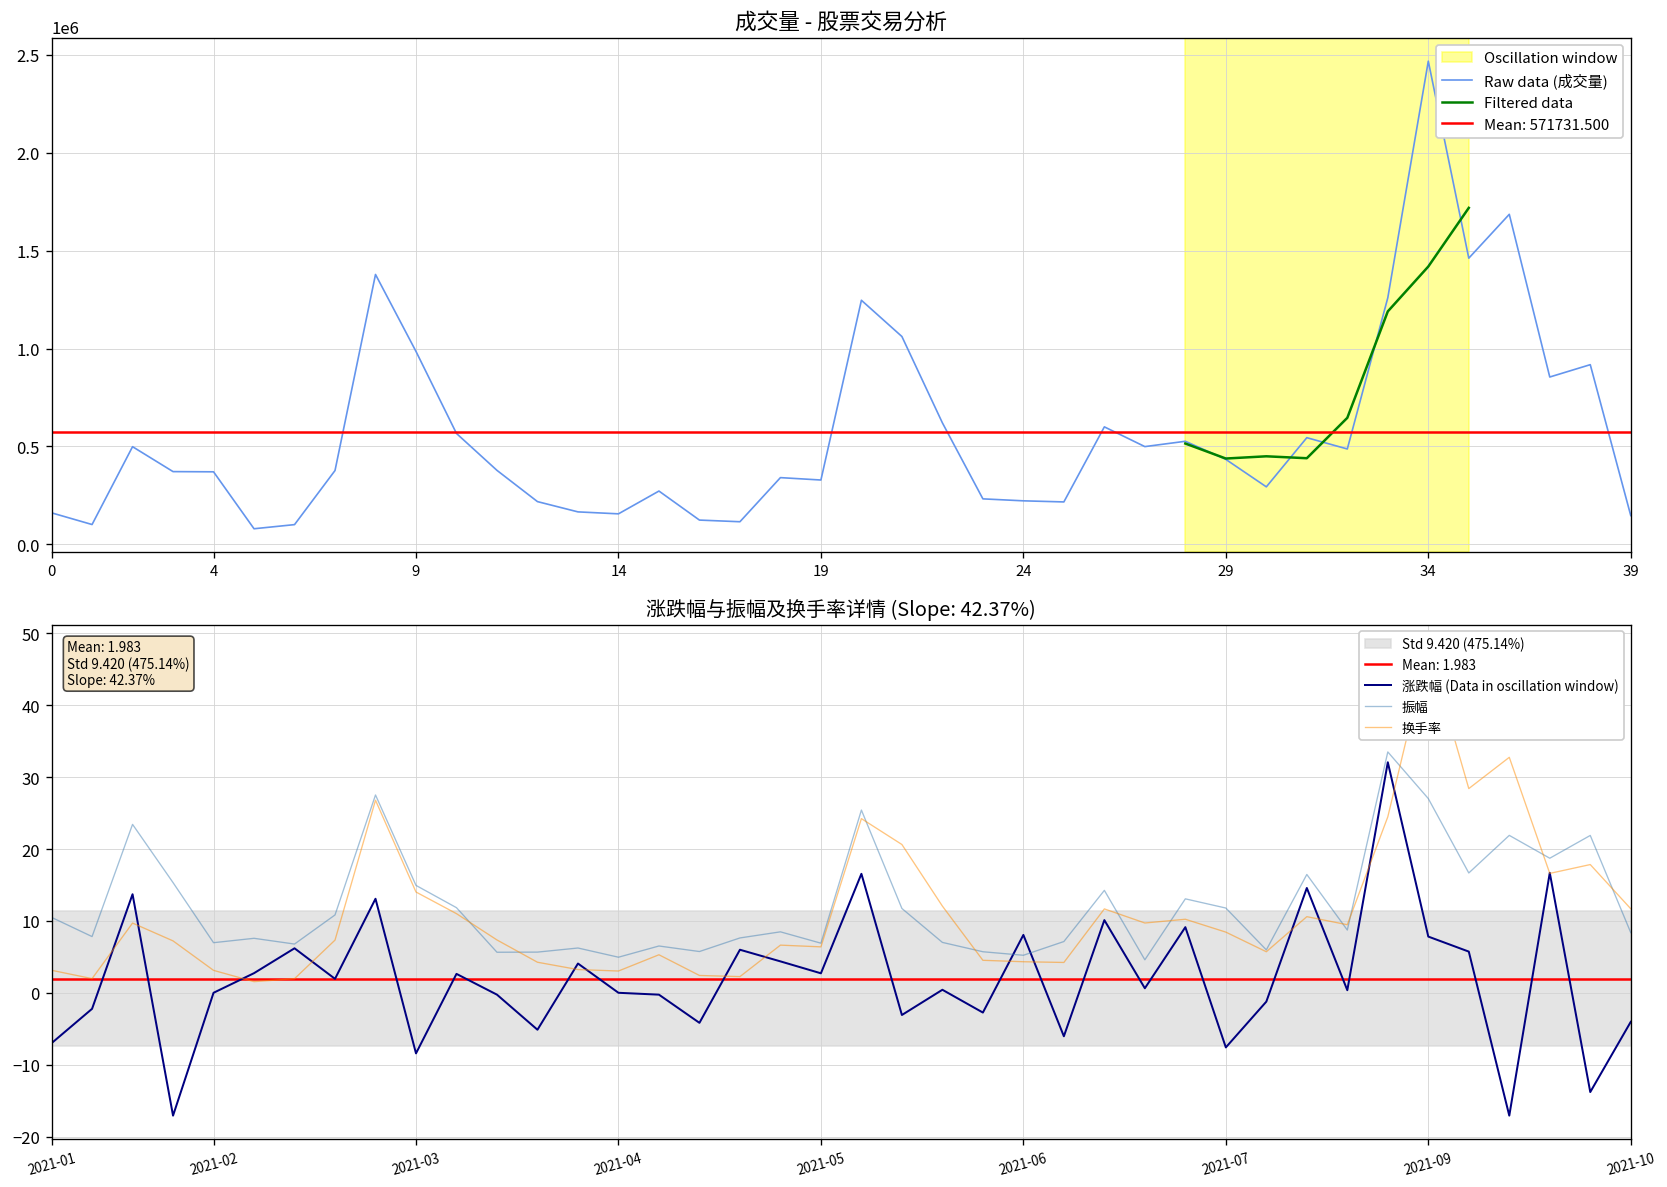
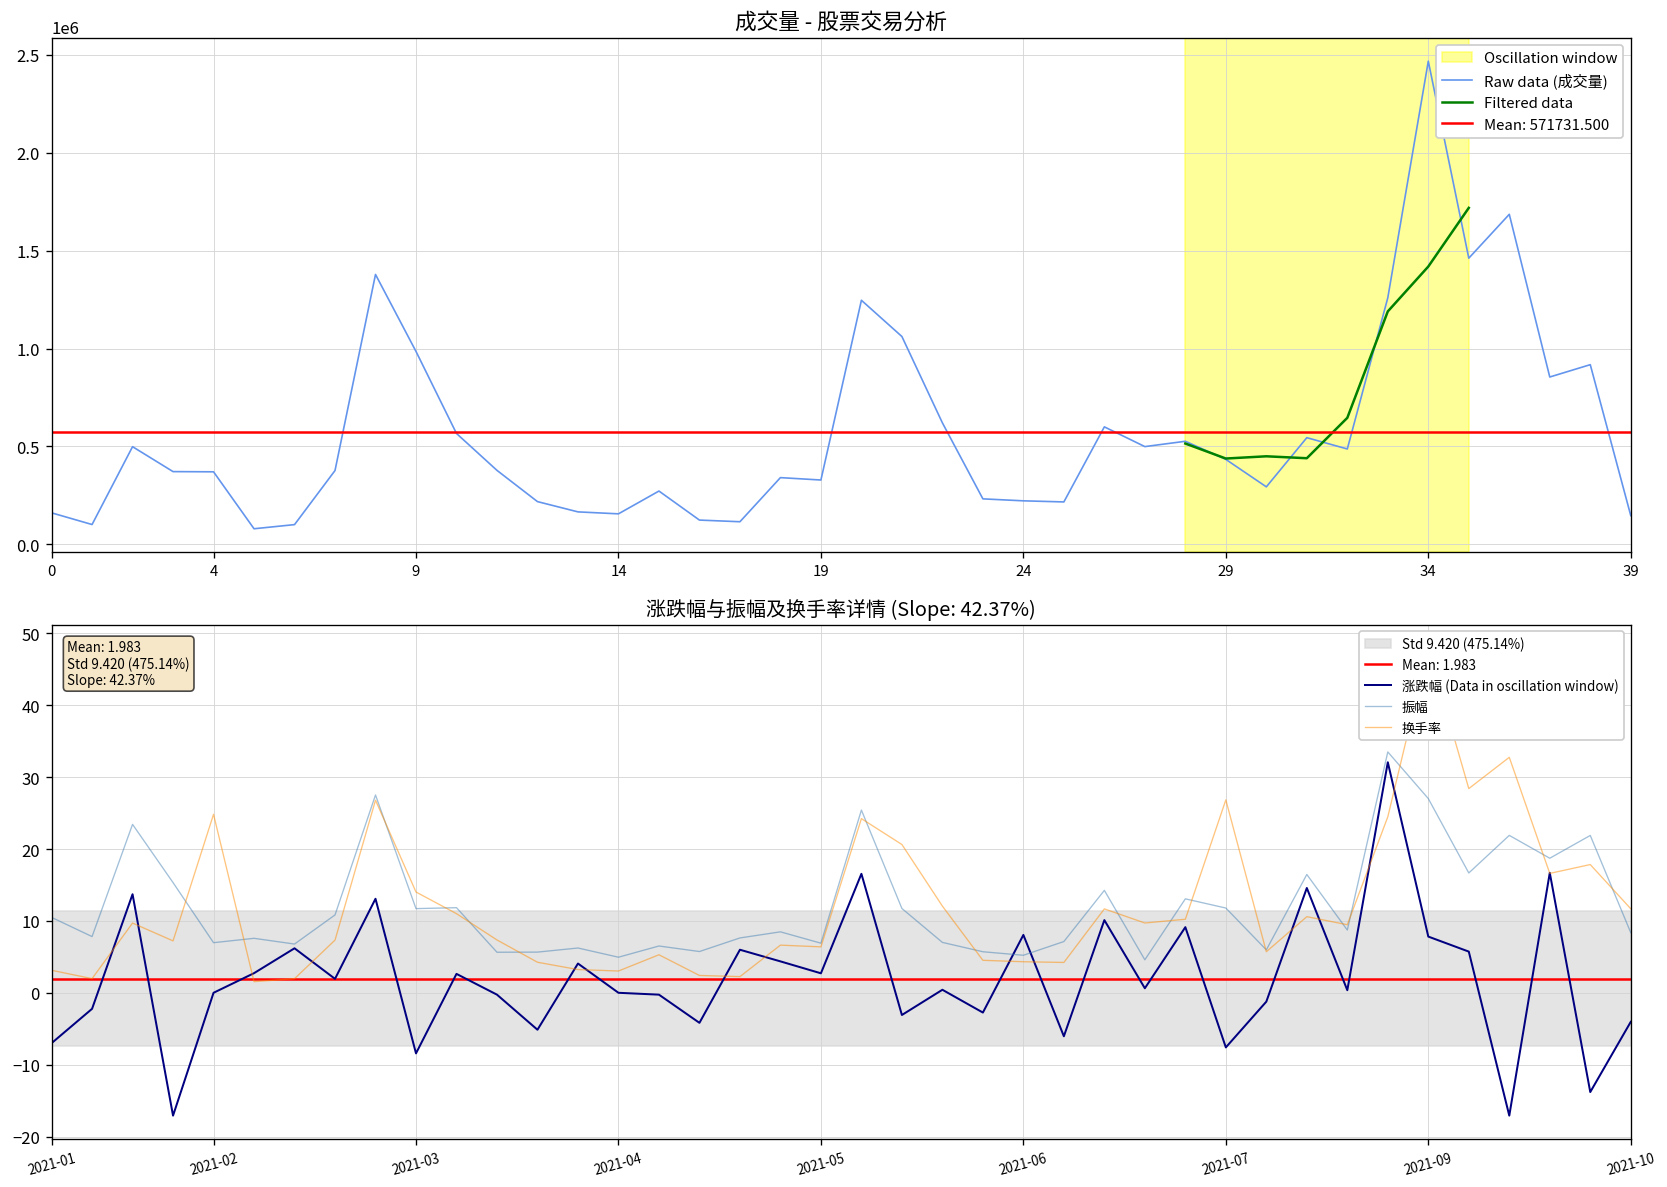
涨跌幅与振幅及换手率详情 (Slope: 42.37%), 换手率, 2021-02: 3 -> 25
涨跌幅与振幅及换手率详情 (Slope: 42.37%), 振幅, 2021-03: 15 -> 12
涨跌幅与振幅及换手率详情 (Slope: 42.37%), 换手率, 2021-07: 8 -> 27
